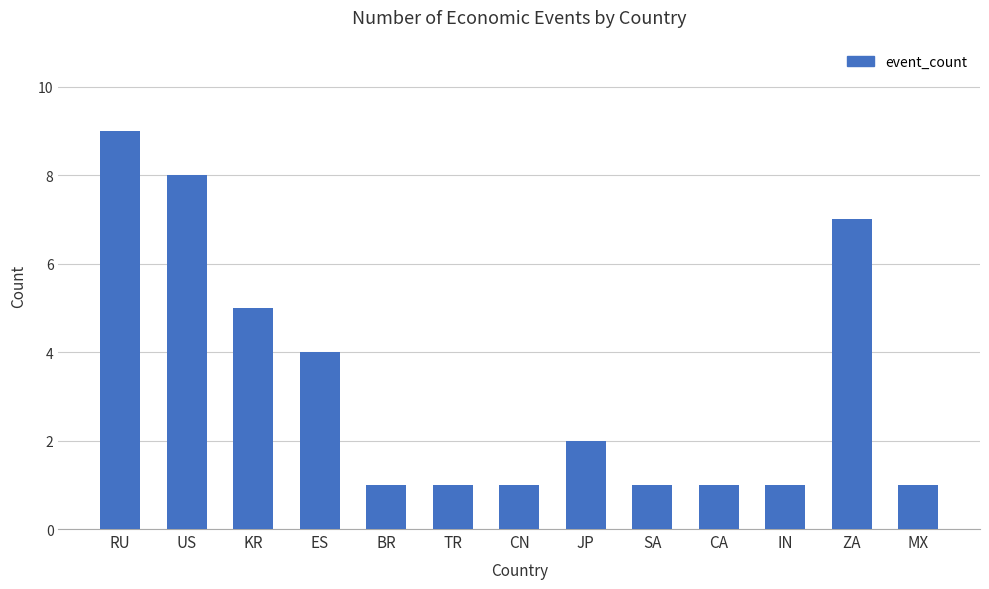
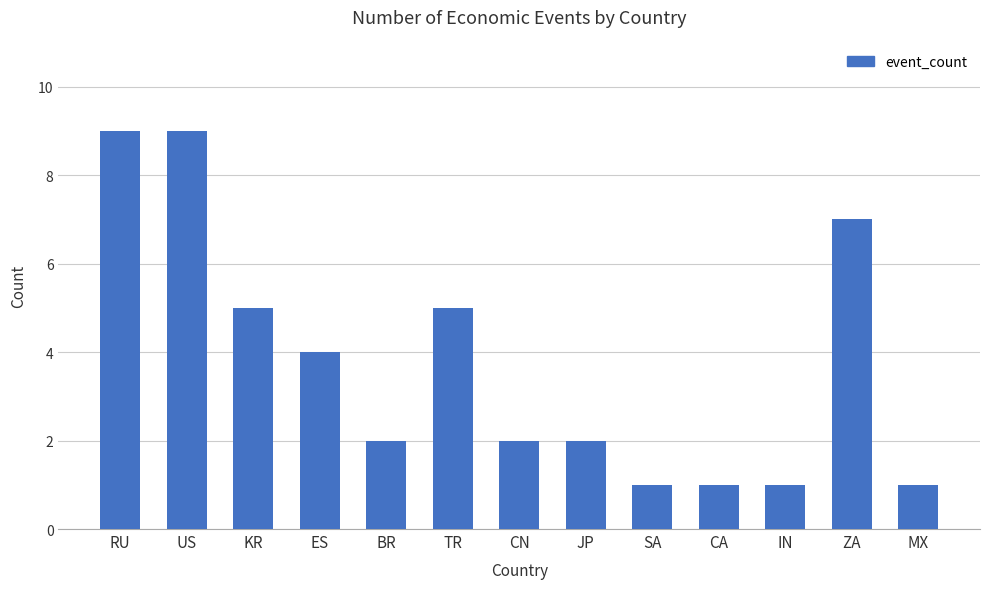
US: 8 -> 9
BR: 1 -> 2
TR: 1 -> 5
CN: 1 -> 2
